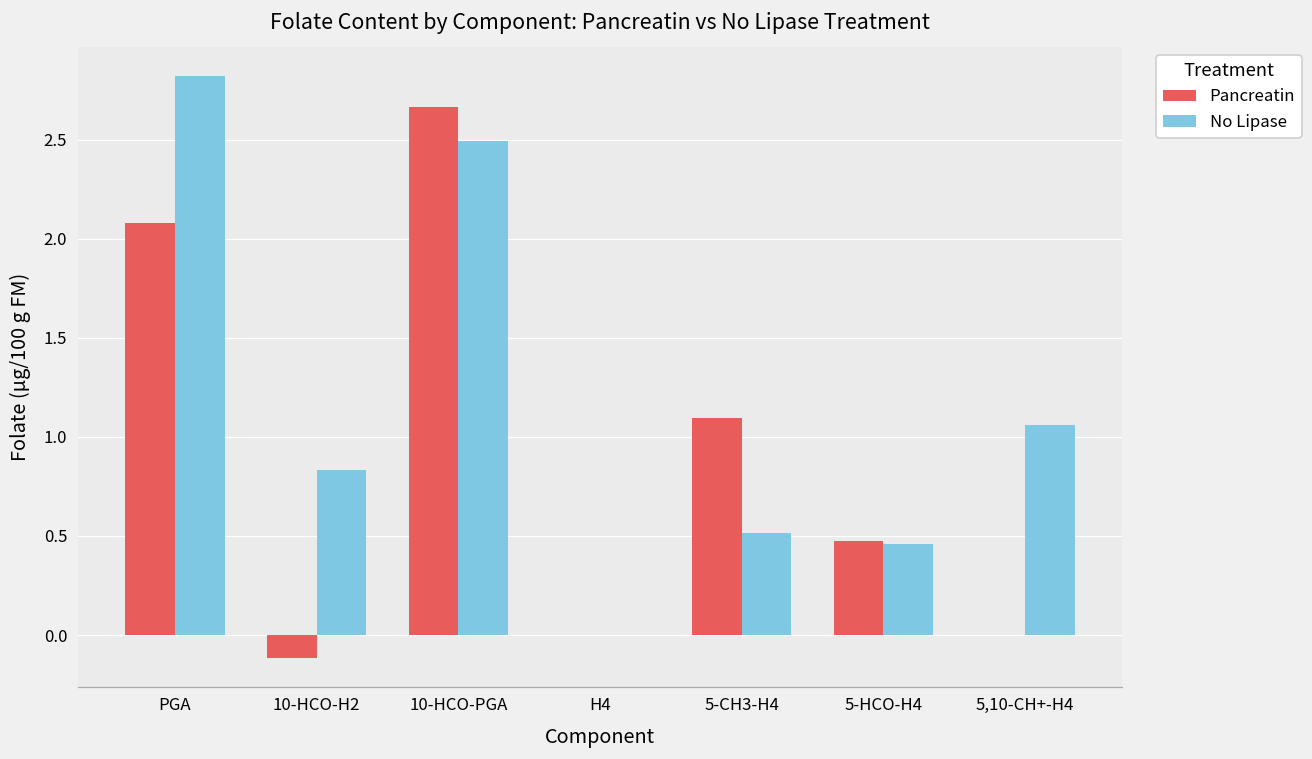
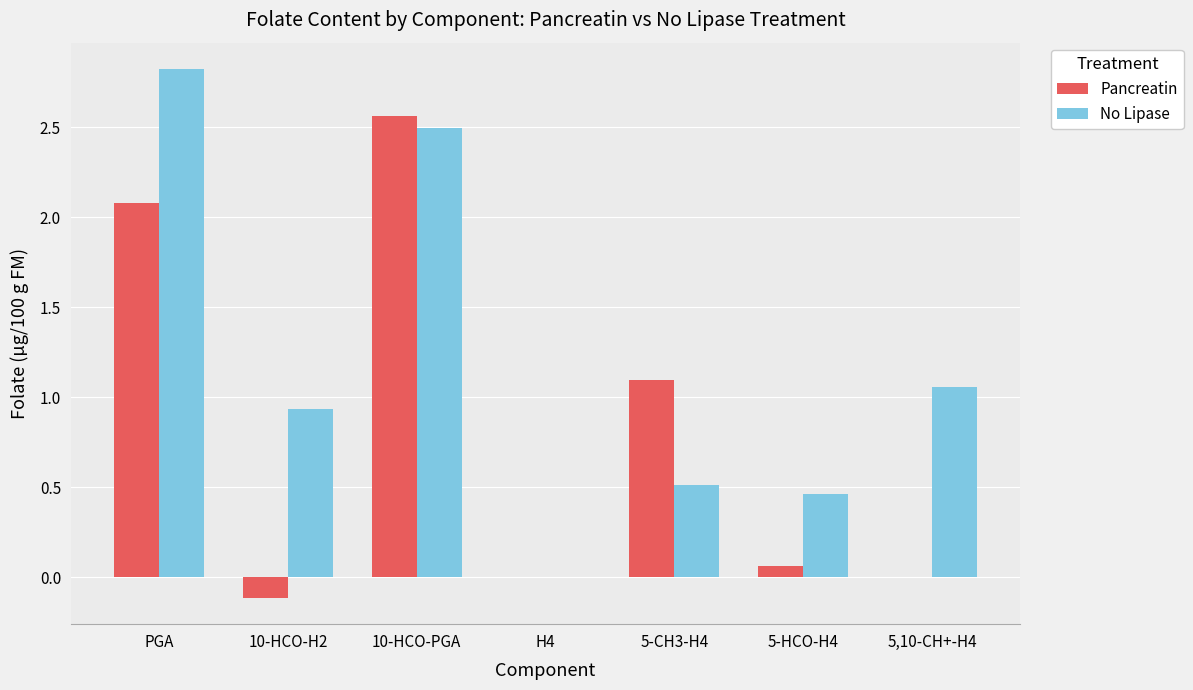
No Lipase, 10-HCO-H2: 0.83 -> 0.94
Pancreatin, 10-HCO-PGA: 2.67 -> 2.56
Pancreatin, 5-HCO-H4: 0.47 -> 0.06
